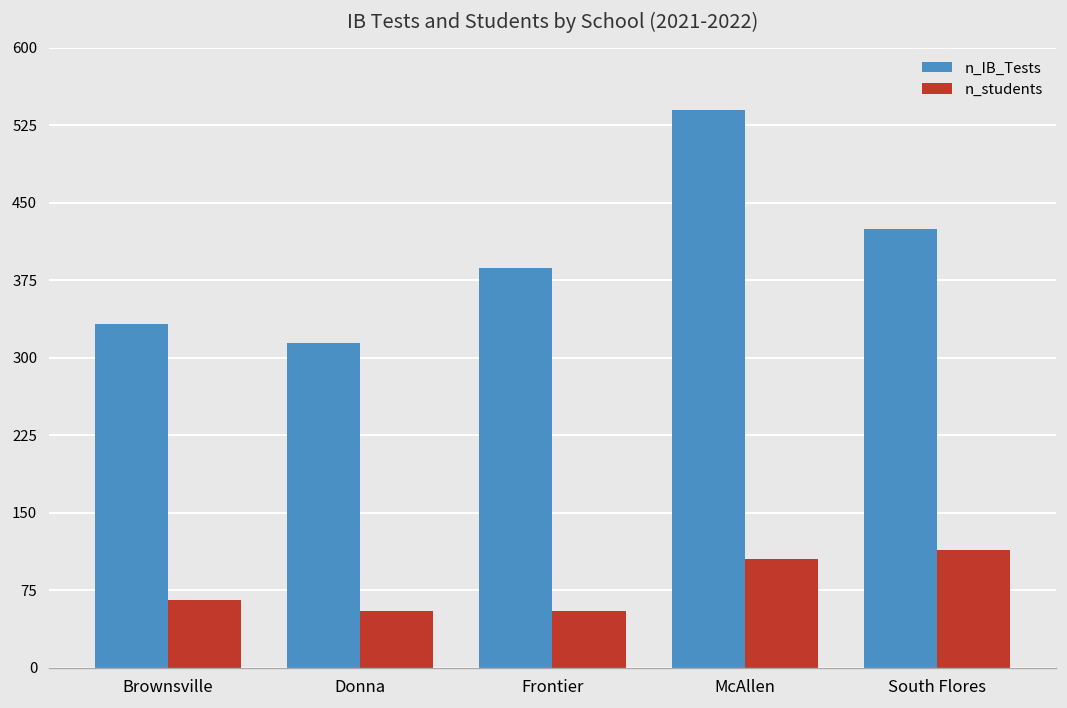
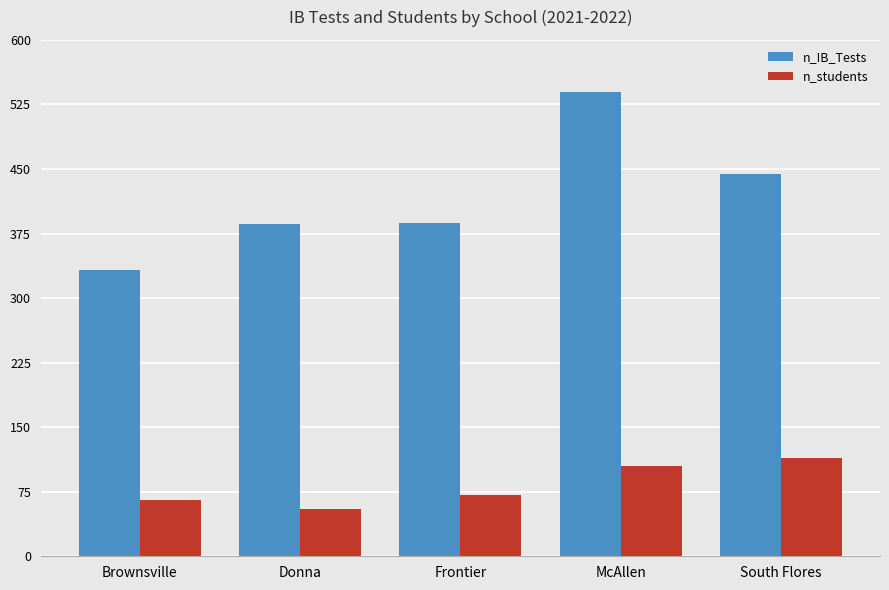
n_IB_Tests, Donna: 310 -> 390
n_students, Frontier: 60 -> 70
n_IB_Tests, South Flores: 430 -> 440
